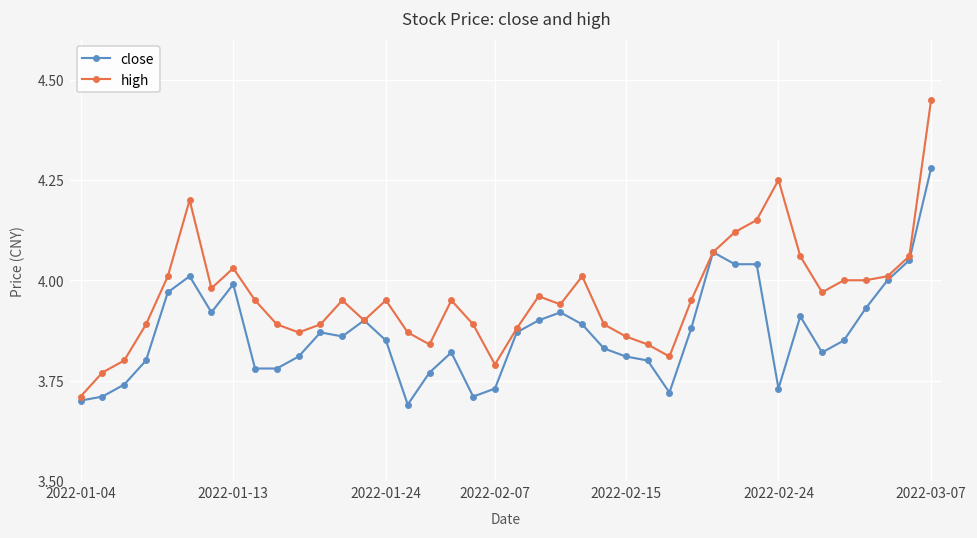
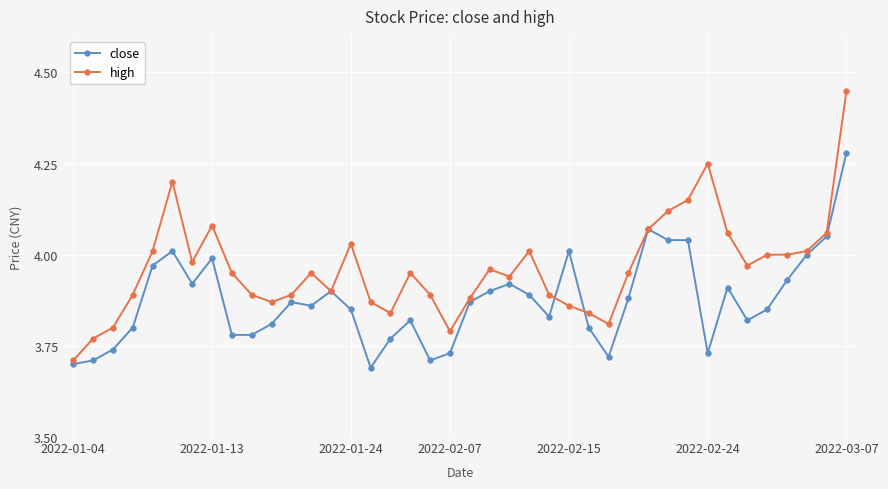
high, 2022-01-13: 4.03 -> 4.08
high, 2022-01-24: 3.95 -> 4.03
close, 2022-02-15: 3.81 -> 4.01
